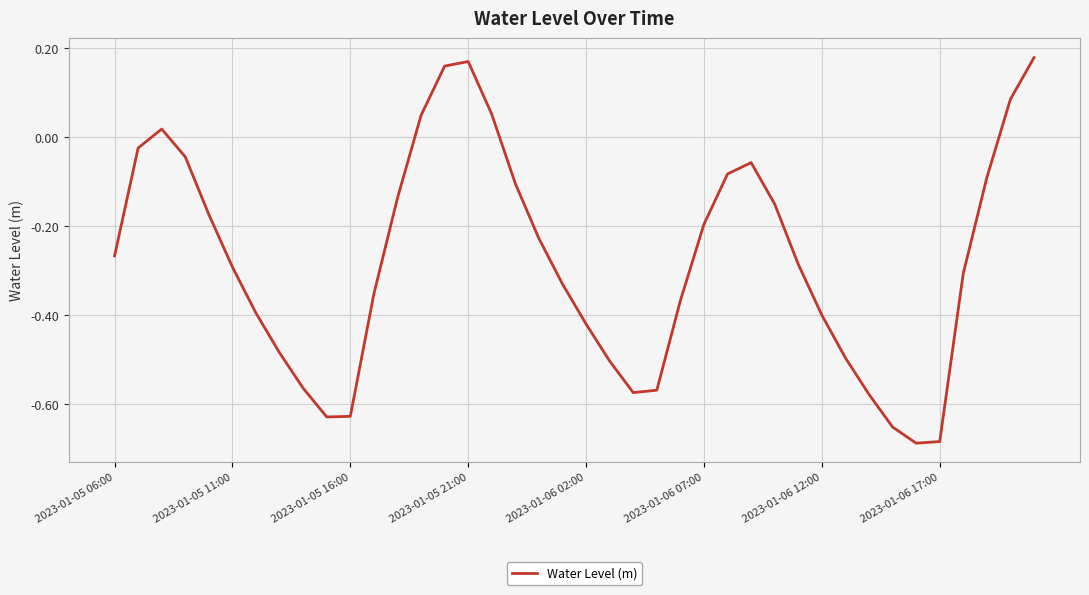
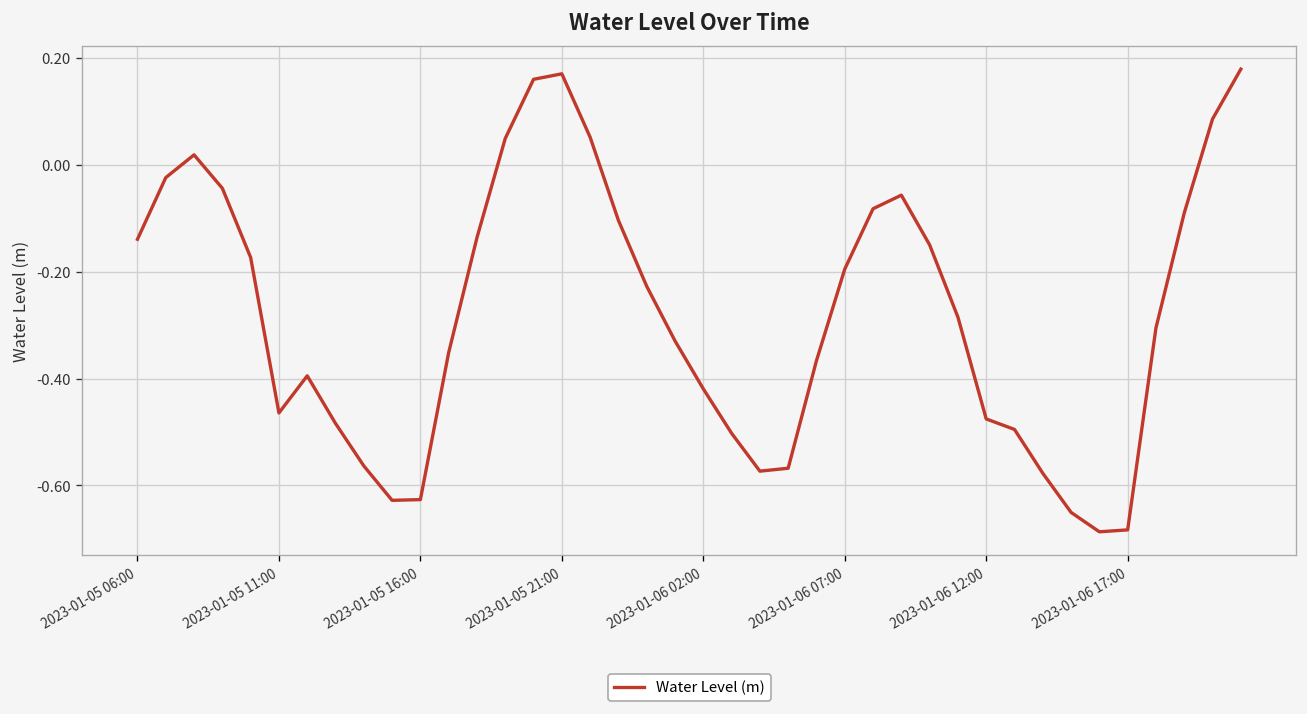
2023-01-05 06:00: -0.27 -> -0.14
2023-01-05 11:00: -0.29 -> -0.46
2023-01-06 12:00: -0.40 -> -0.48
